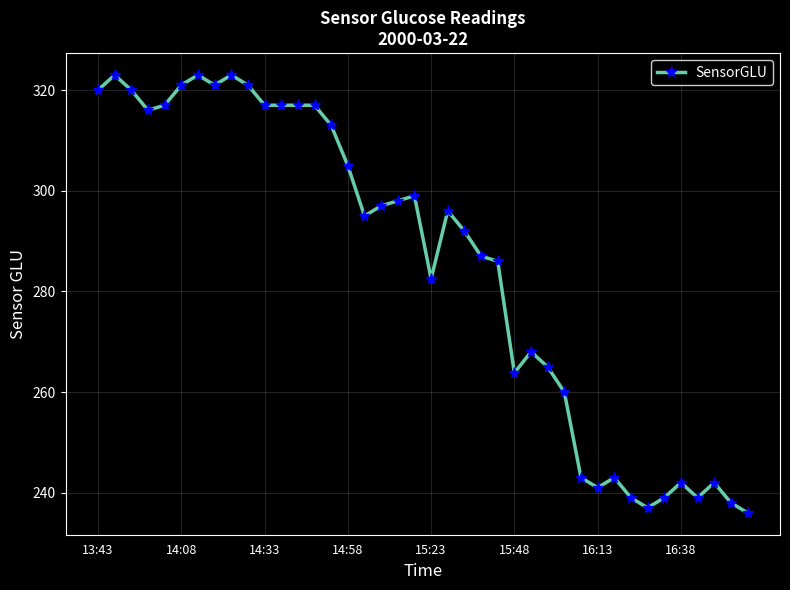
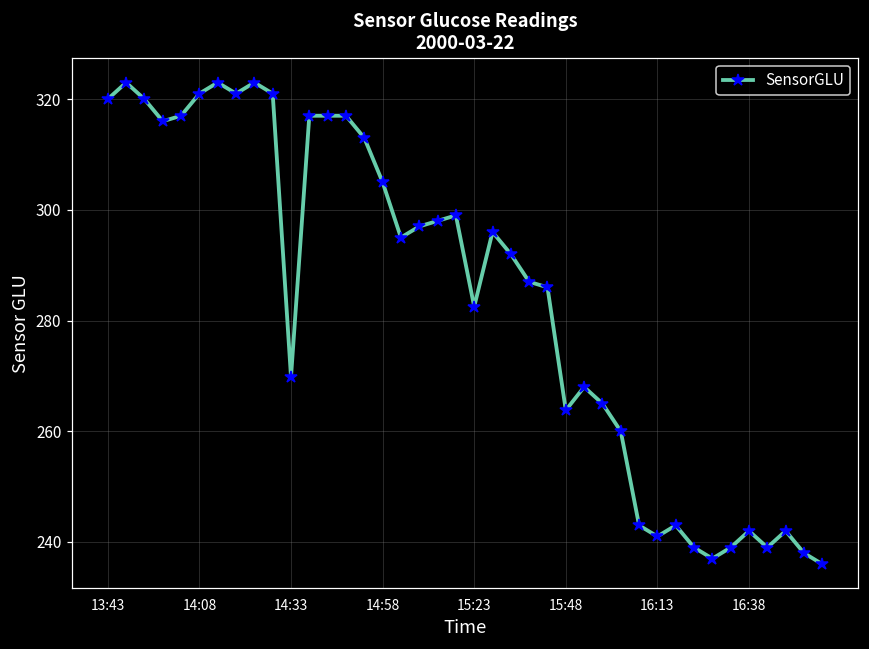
14:33: 317 -> 270
